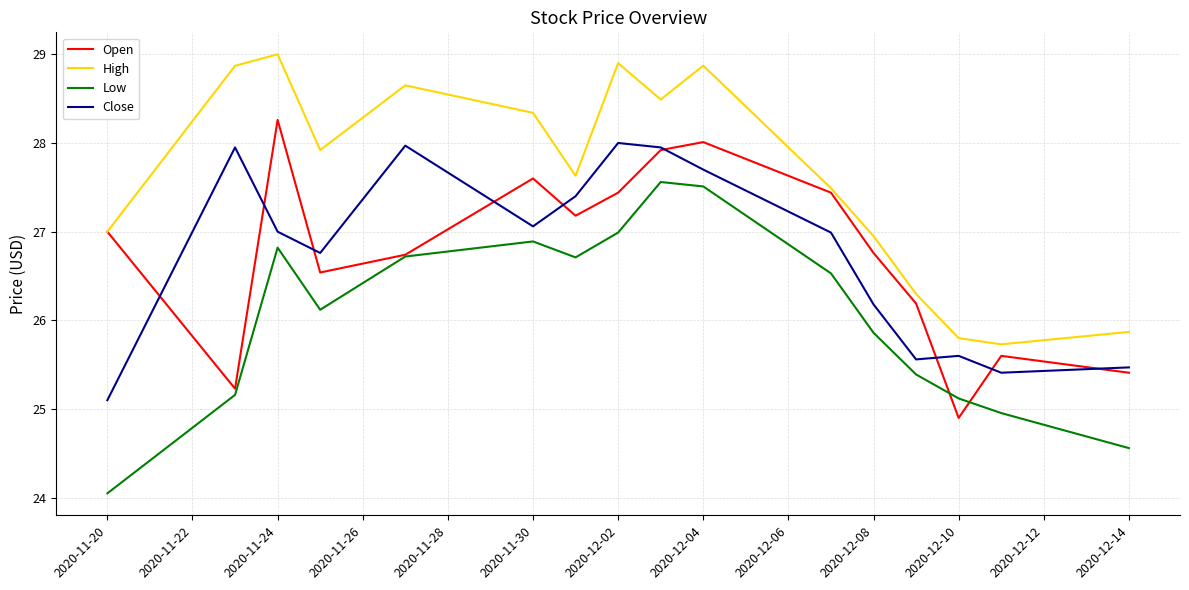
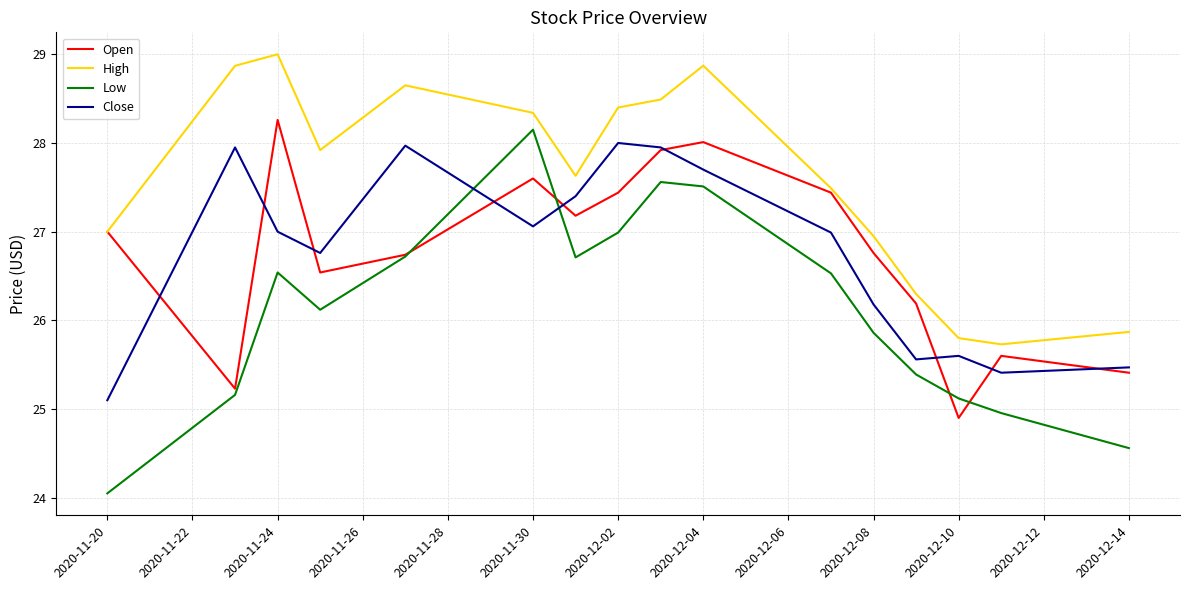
Low, 2020-11-24: 26.8 -> 26.5
Low, 2020-11-30: 26.9 -> 28.2
High, 2020-12-02: 28.9 -> 28.4
